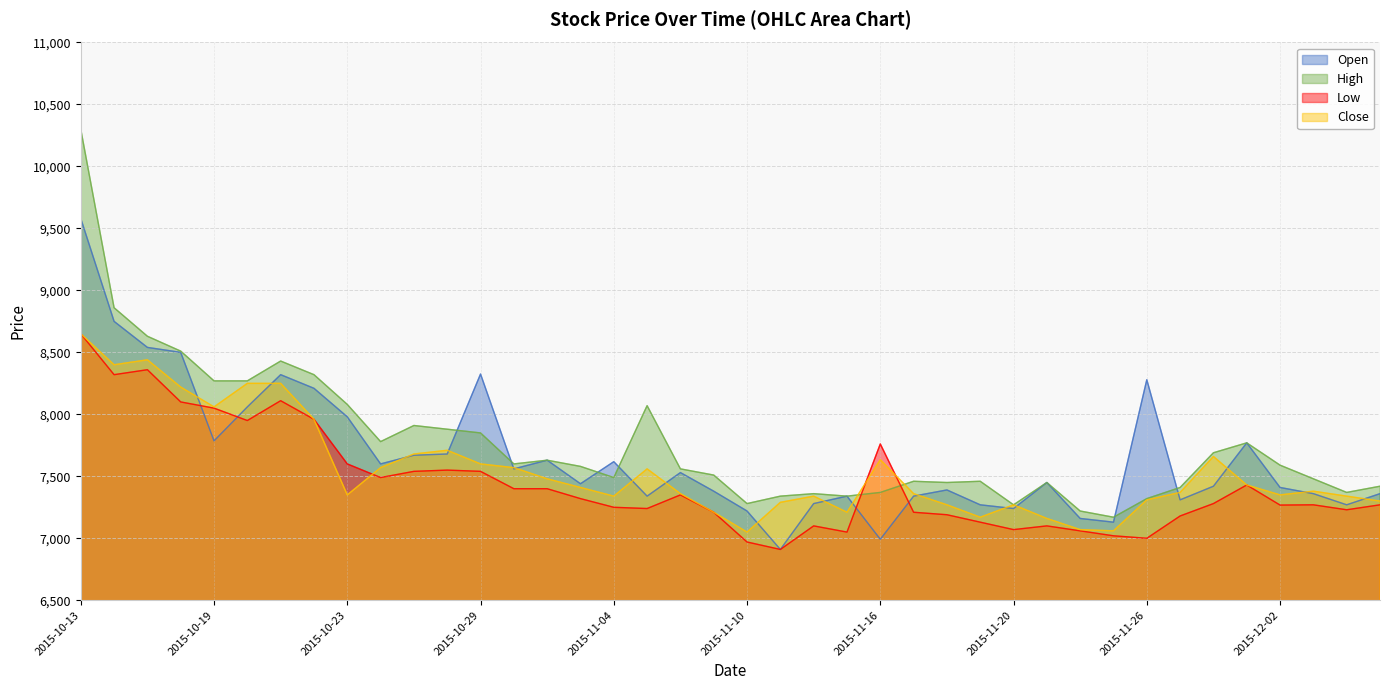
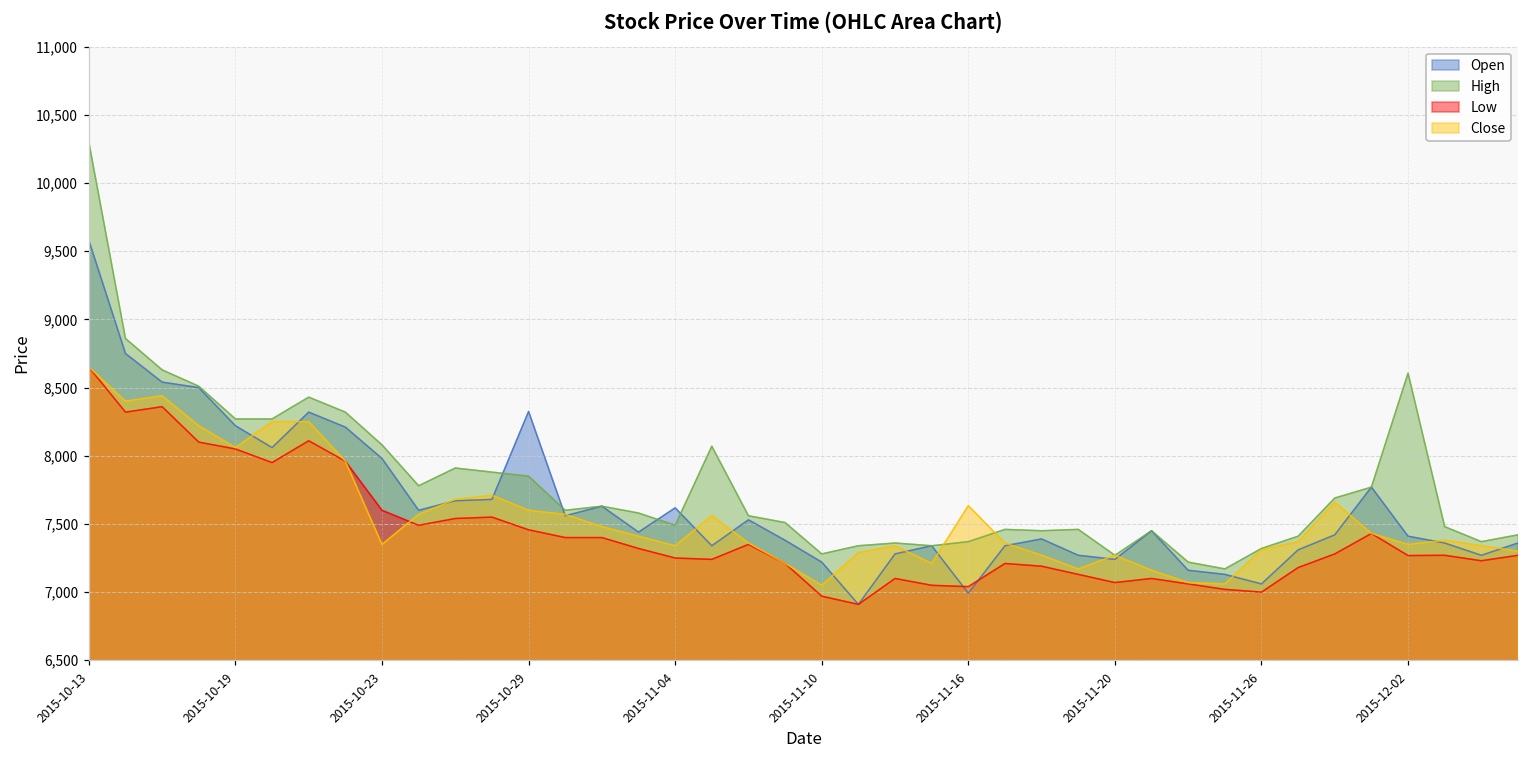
Open, 2015-10-19: 7,790 -> 8,220
Low, 2015-10-29: 7,540 -> 7,460
Low, 2015-11-16: 7,760 -> 7,040
Open, 2015-11-26: 8,280 -> 7,060
High, 2015-12-02: 7,590 -> 8,610
